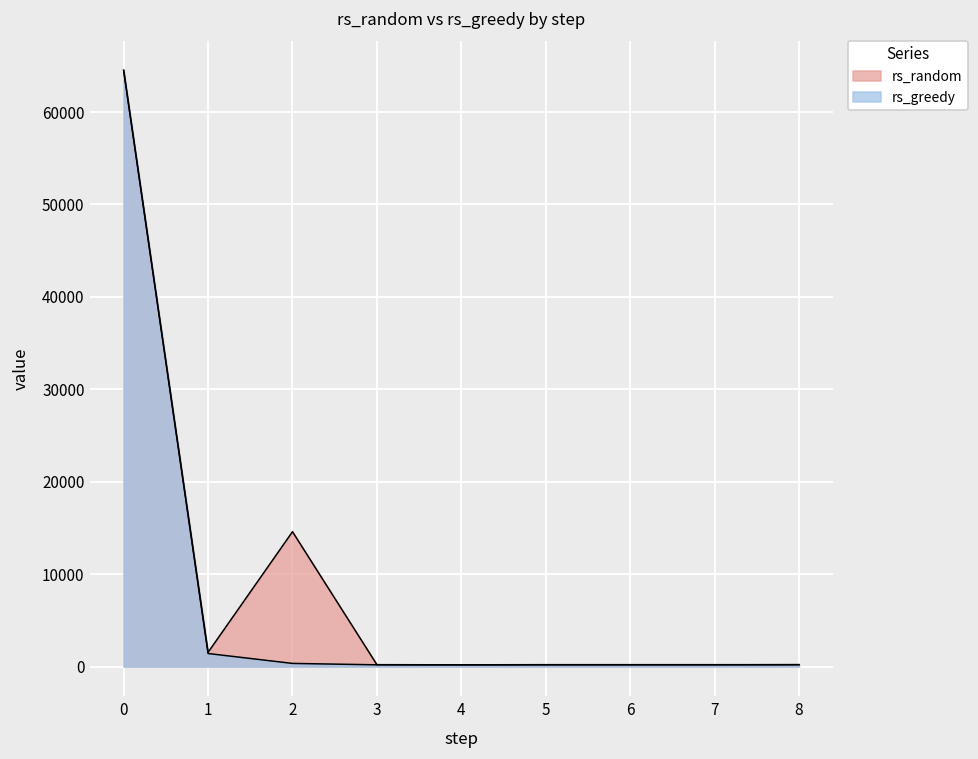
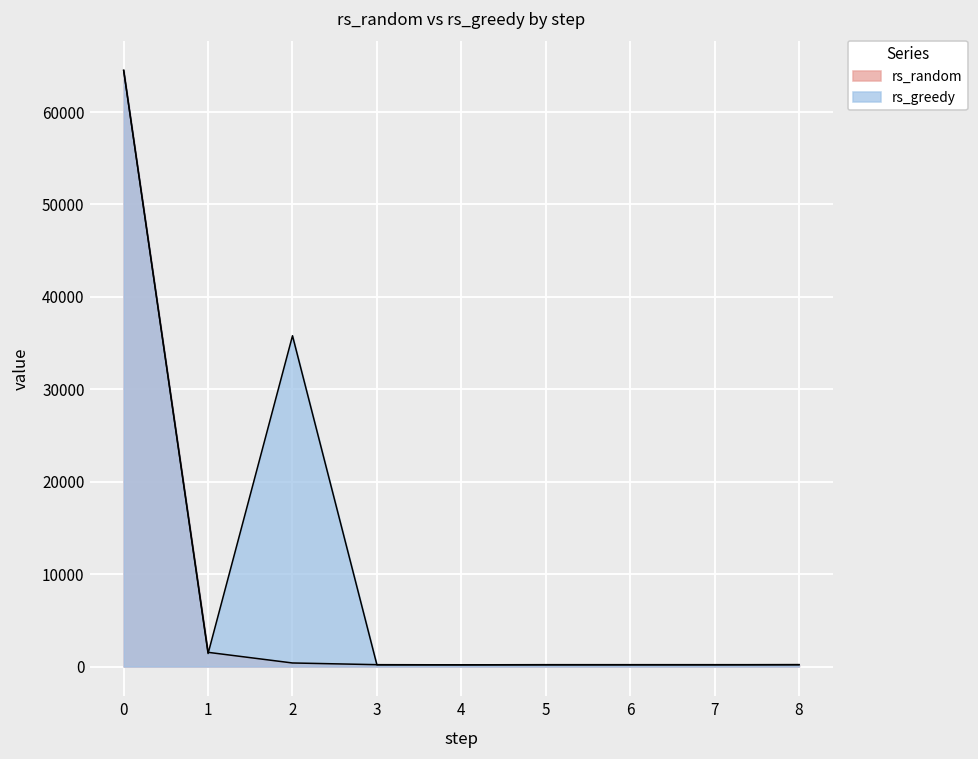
rs_random, 2: 15000 -> 0
rs_greedy, 2: 0 -> 36000
